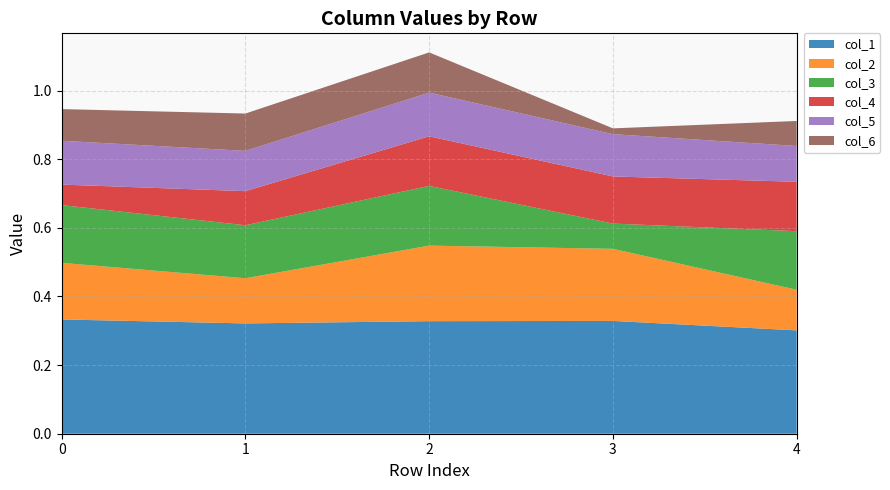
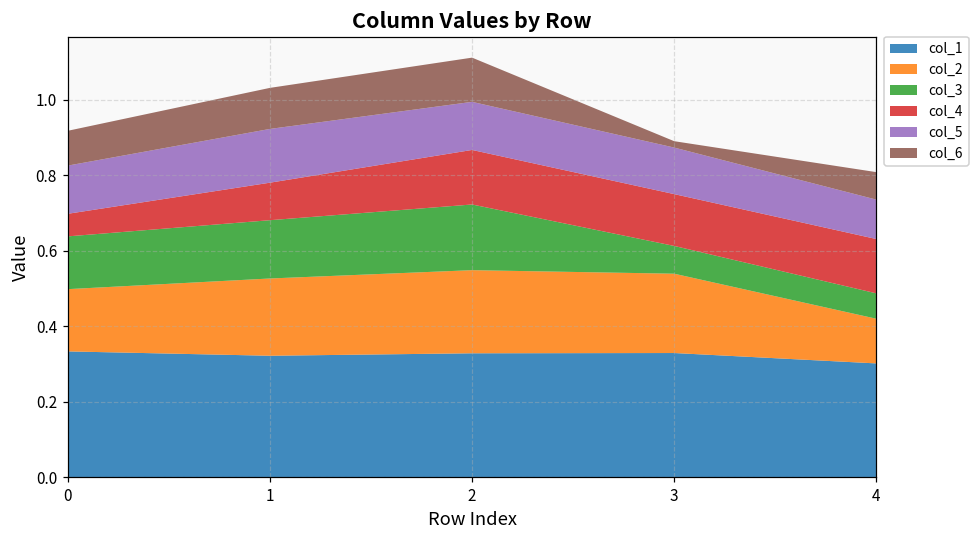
col_3, 0: 0.17 -> 0.14
col_2, 1: 0.13 -> 0.20
col_5, 1: 0.12 -> 0.14
col_3, 4: 0.17 -> 0.07
